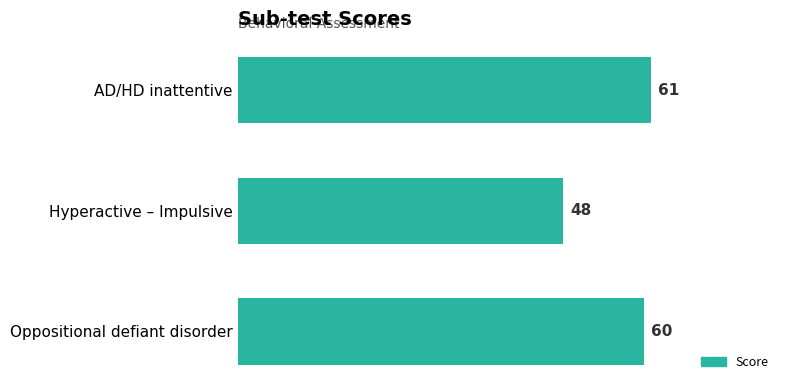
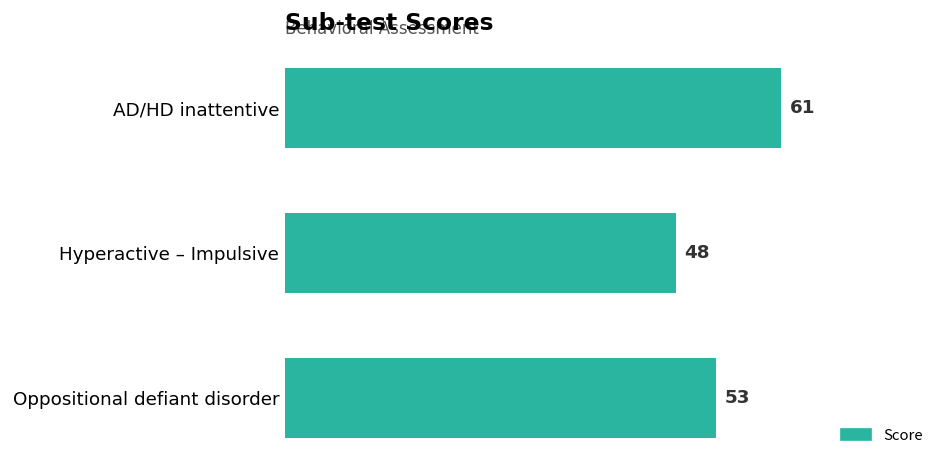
Oppositional defiant disorder: 60 -> 53
